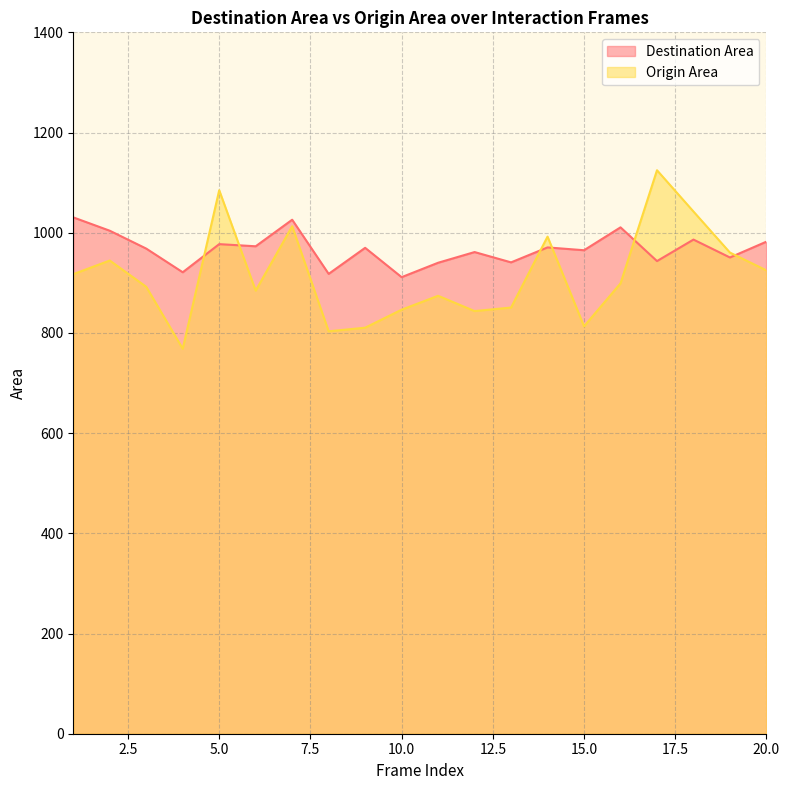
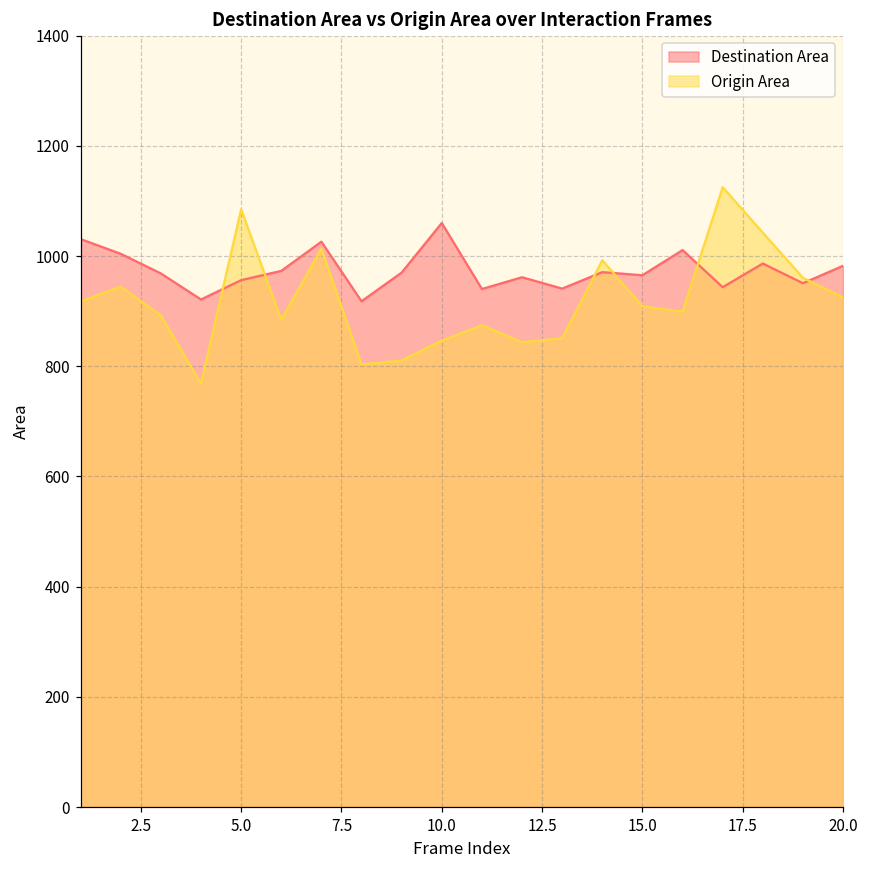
Destination Area, 5.0: 980 -> 960
Destination Area, 10.0: 910 -> 1060
Origin Area, 15.0: 810 -> 910
